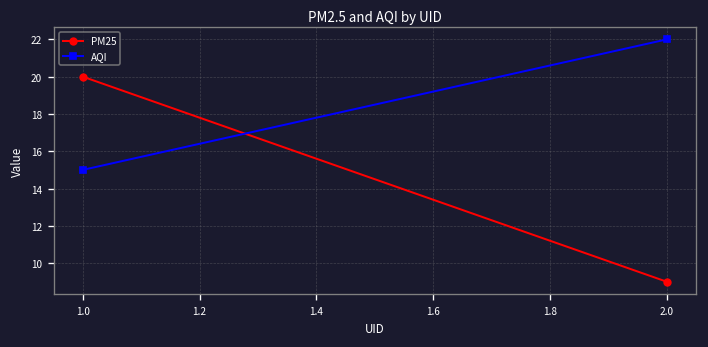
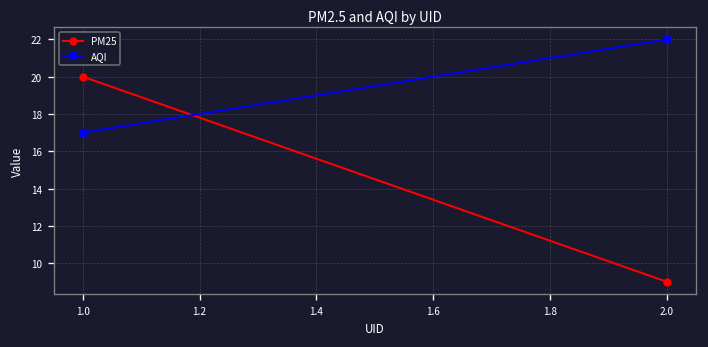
AQI, 1.0: 15 -> 17
